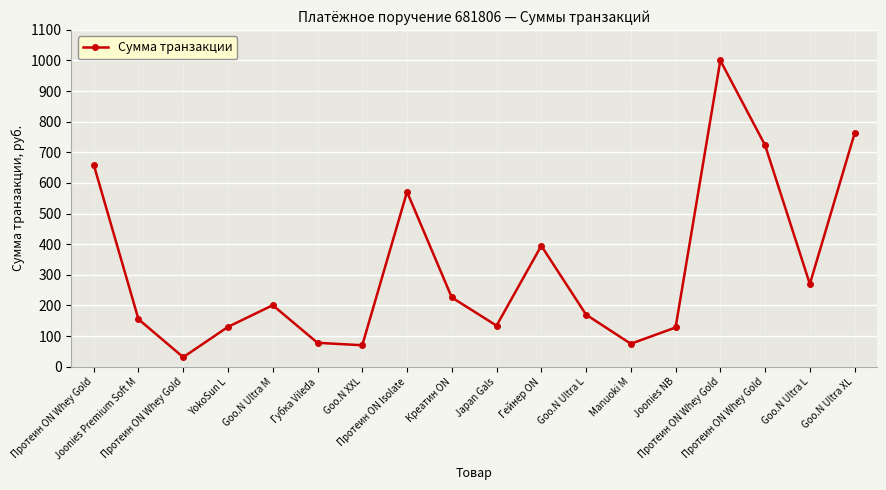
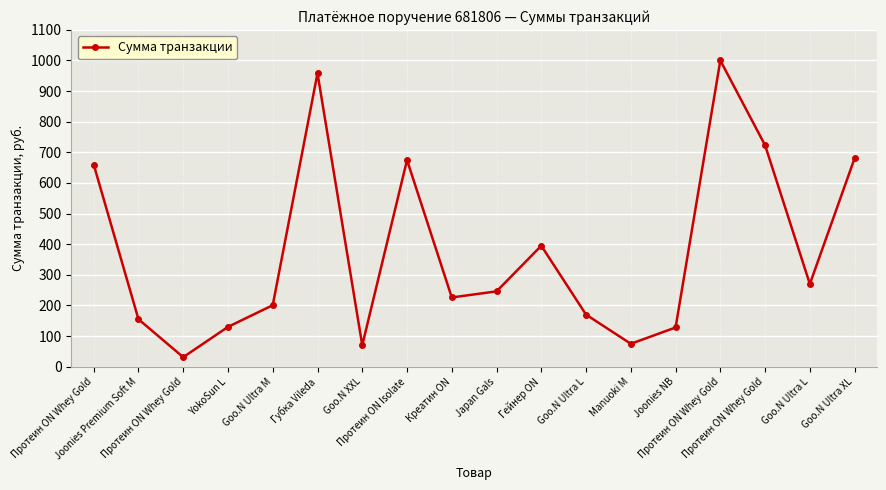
Губка Vileda: 80 -> 960
Протеин ON Isolate: 570 -> 670
Japan Gals: 130 -> 250
Goo.N Ultra XL: 760 -> 680
